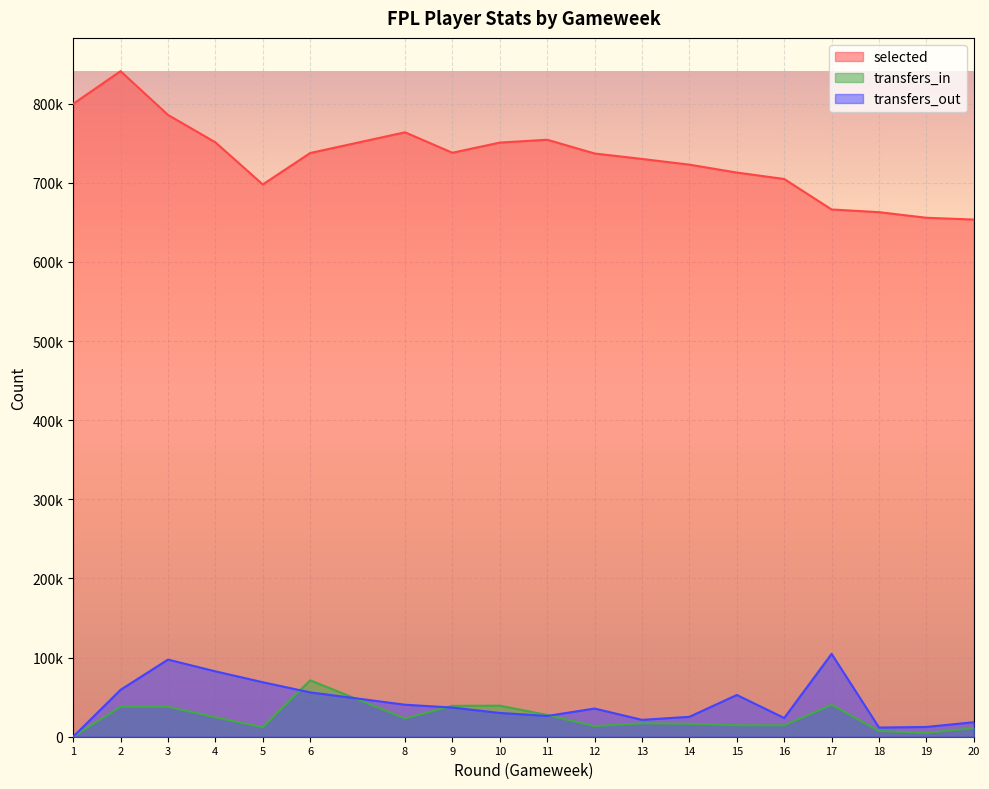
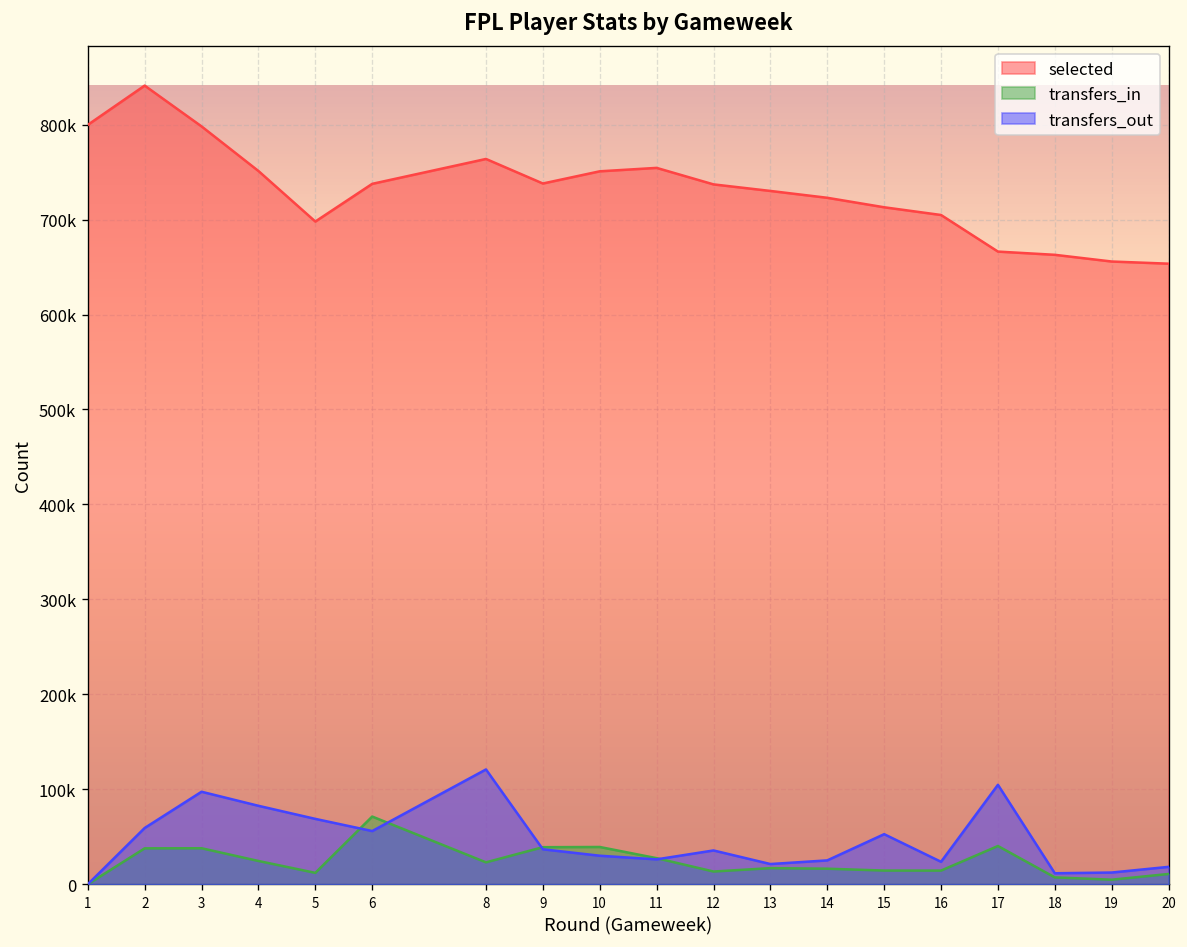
selected, 3: 790000 -> 800000
transfers_out, 8: 40000 -> 120000
